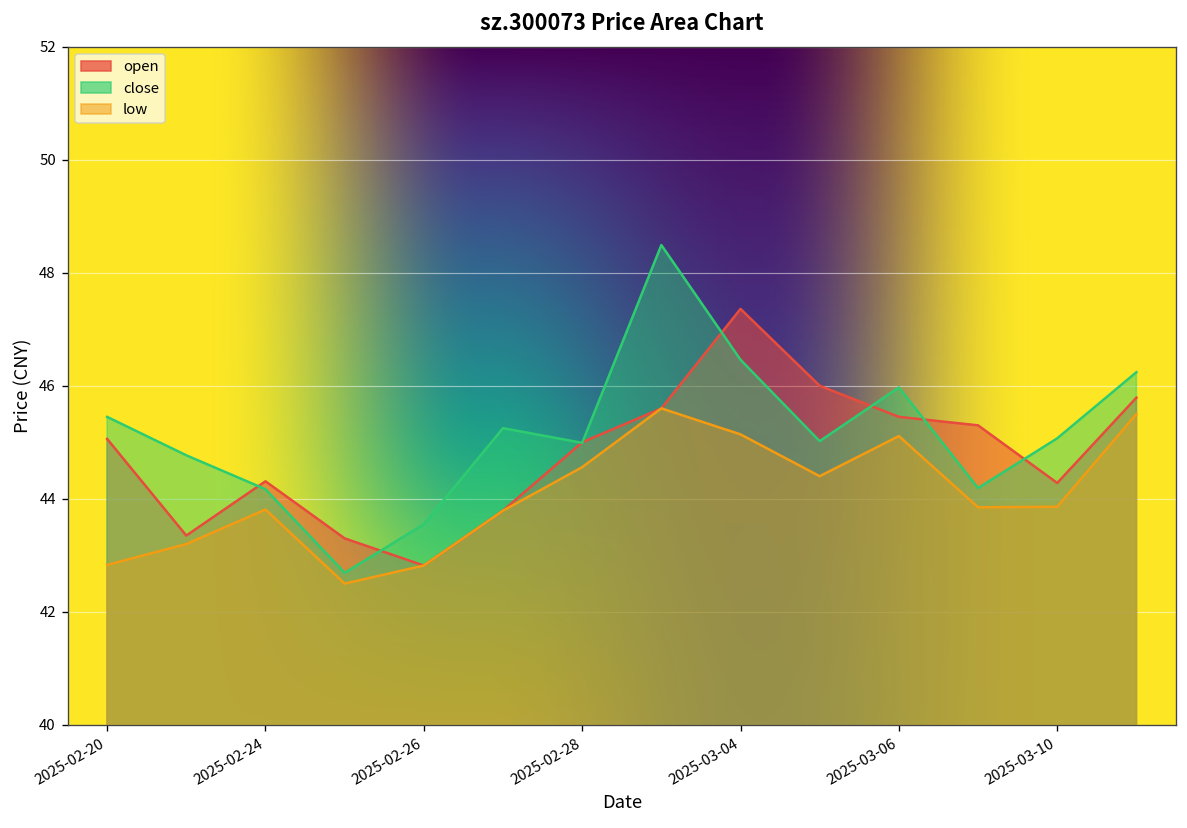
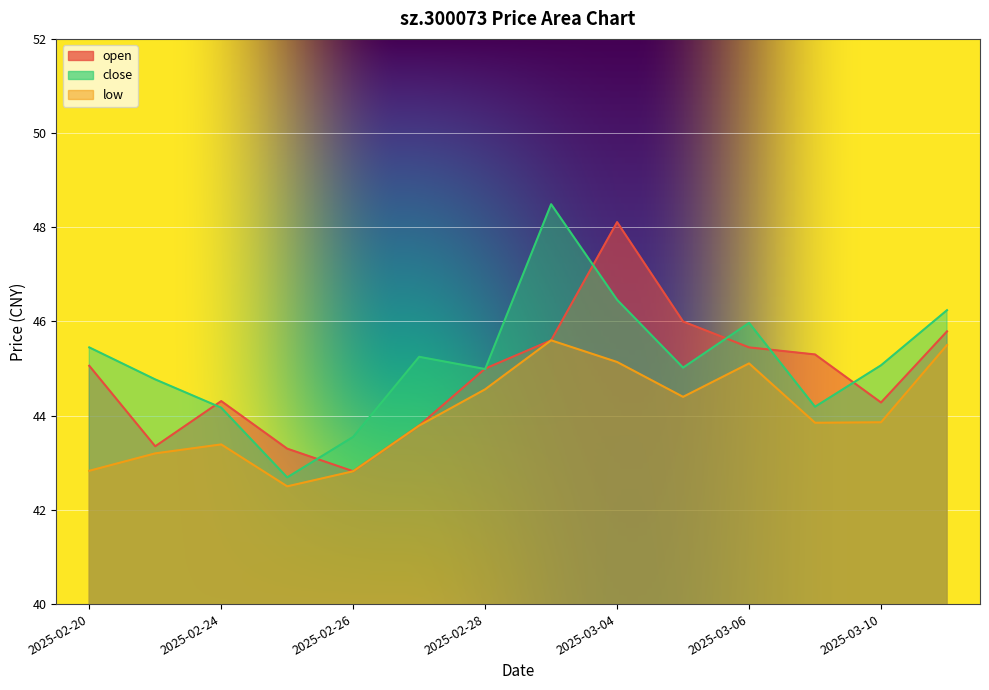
low, 2025-02-24: 43.8 -> 43.4
open, 2025-03-04: 47.4 -> 48.1
